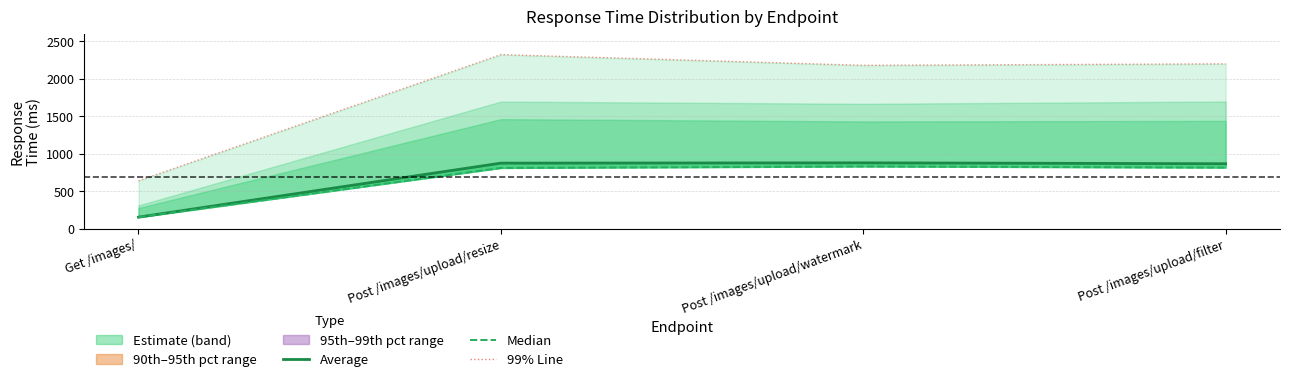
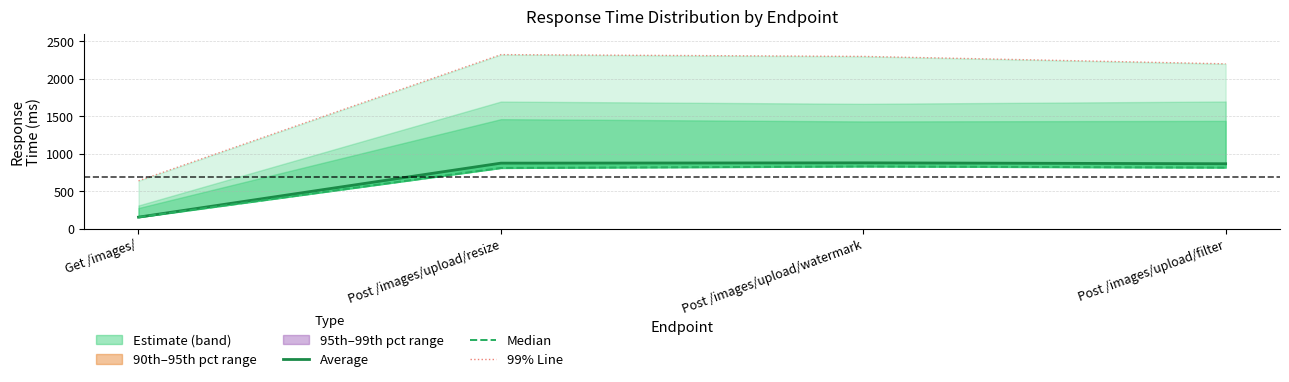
99% Line, Post /images/upload/watermark: 2200 -> 2300
